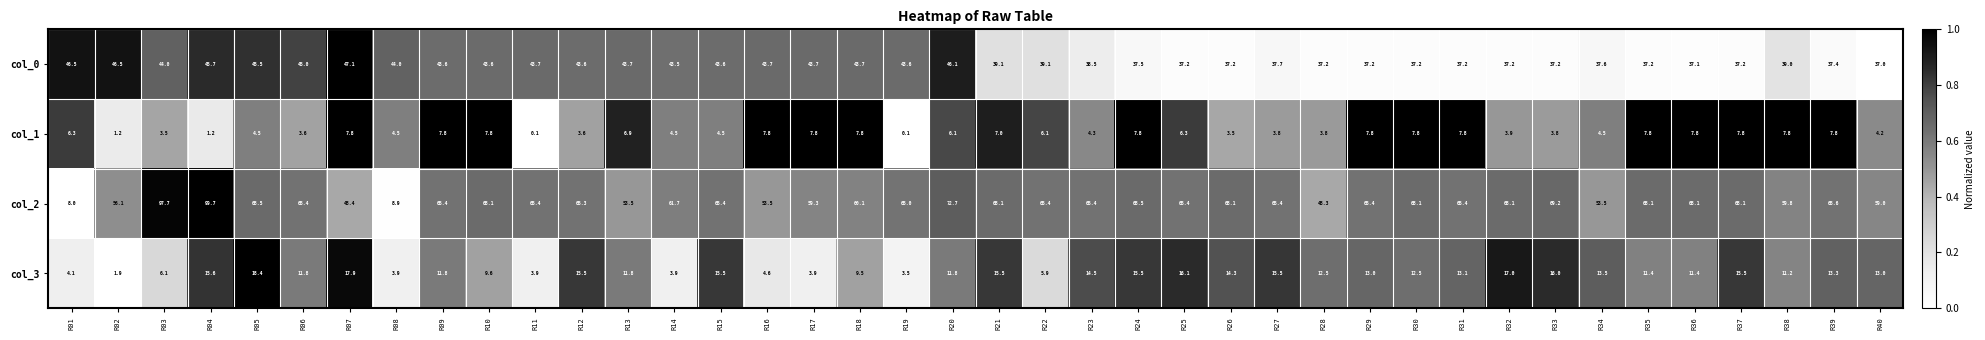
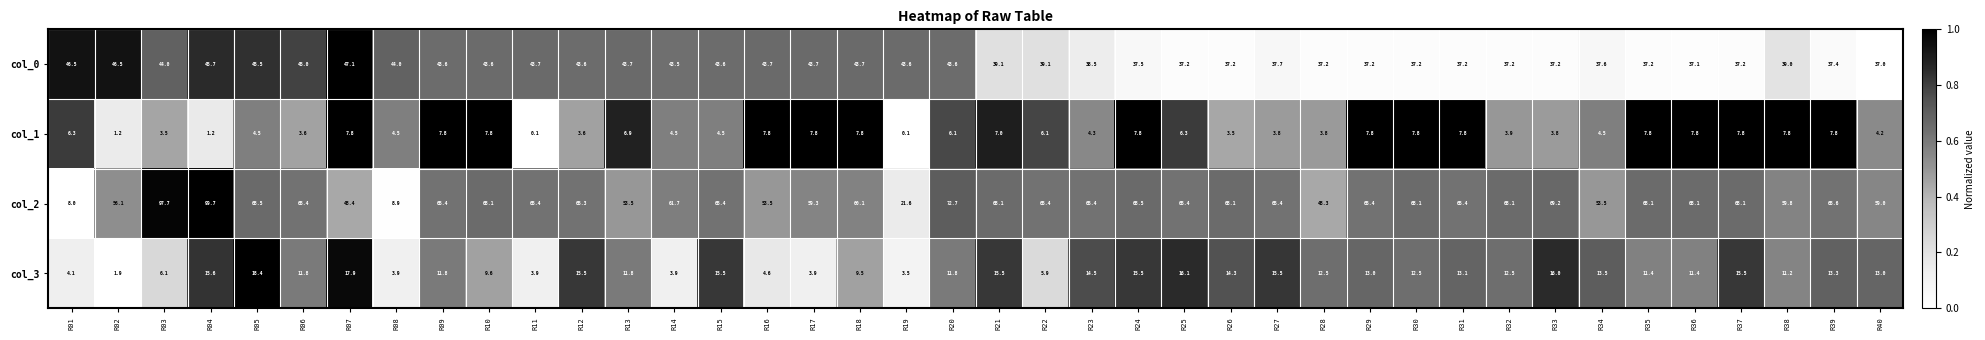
col_0, R20: 46.1 -> 43.6
col_2, R19: 65.0 -> 21.6
col_3, R32: 17.0 -> 12.5
